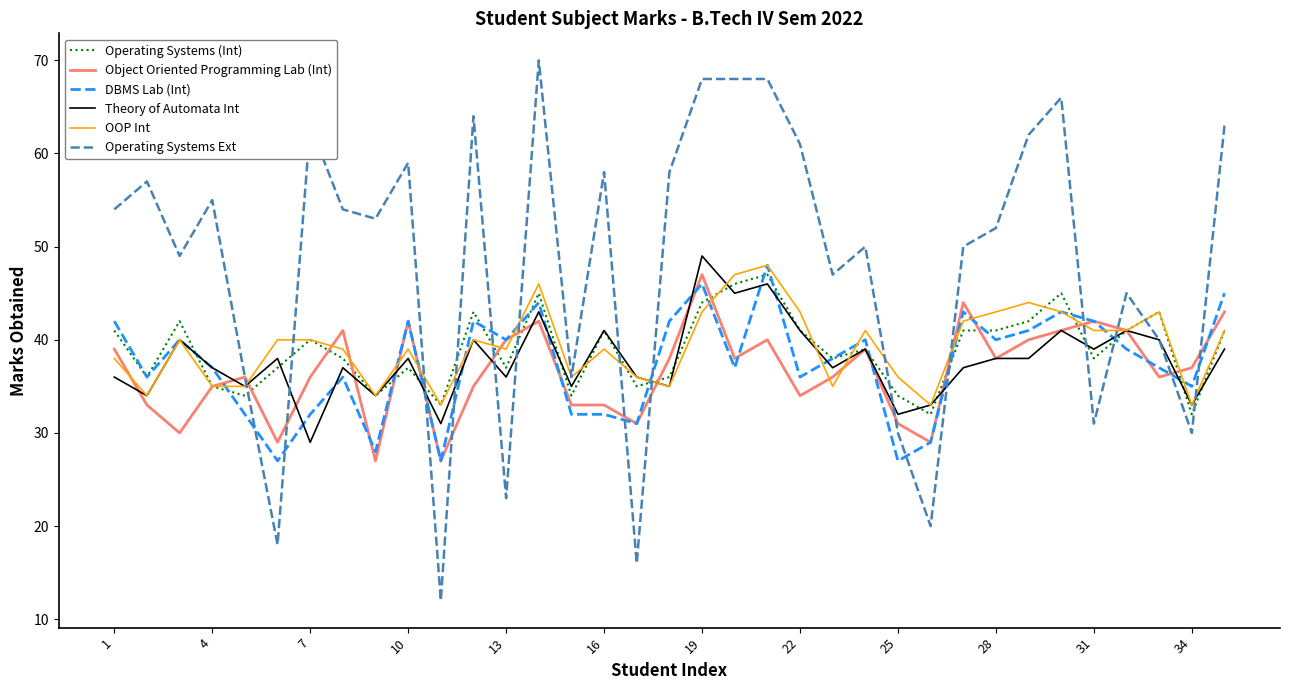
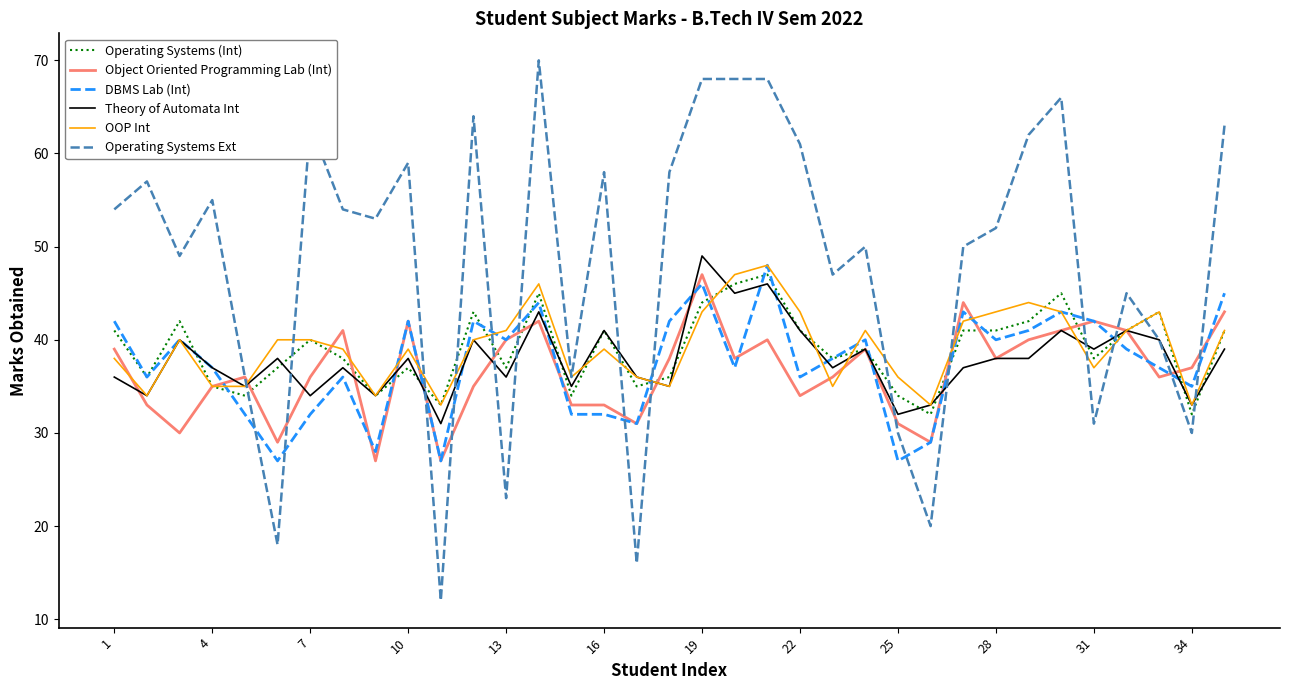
Theory of Automata Int, 7: 29 -> 34
OOP Int, 13: 39 -> 41
OOP Int, 31: 41 -> 37
